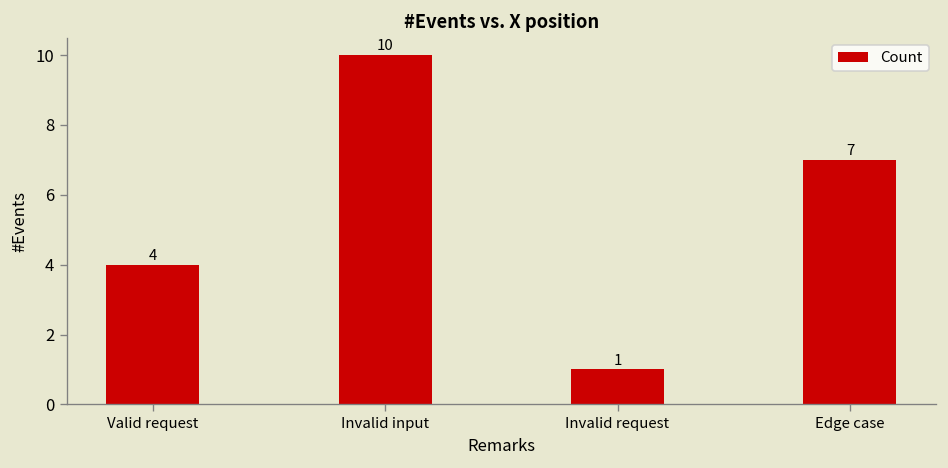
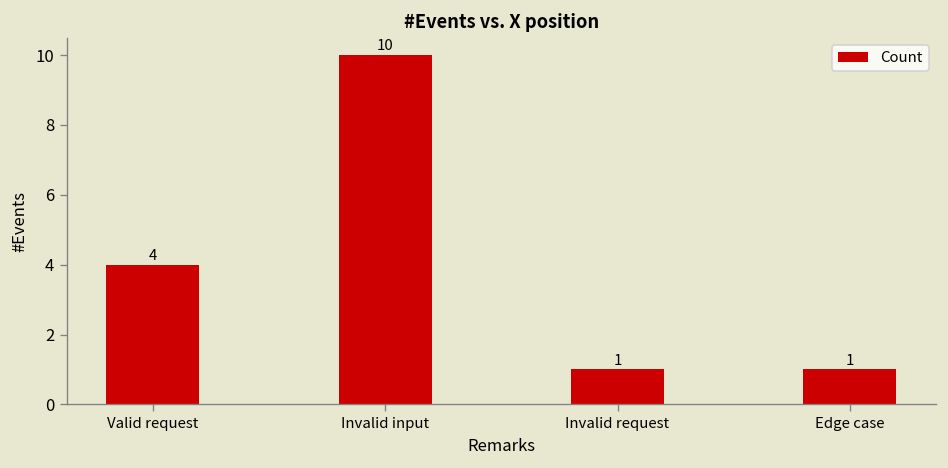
Edge case: 7 -> 1
